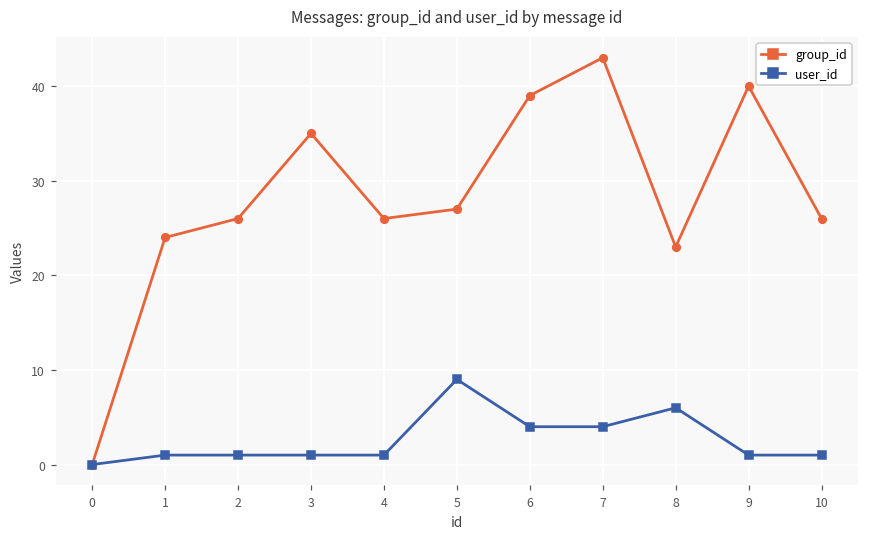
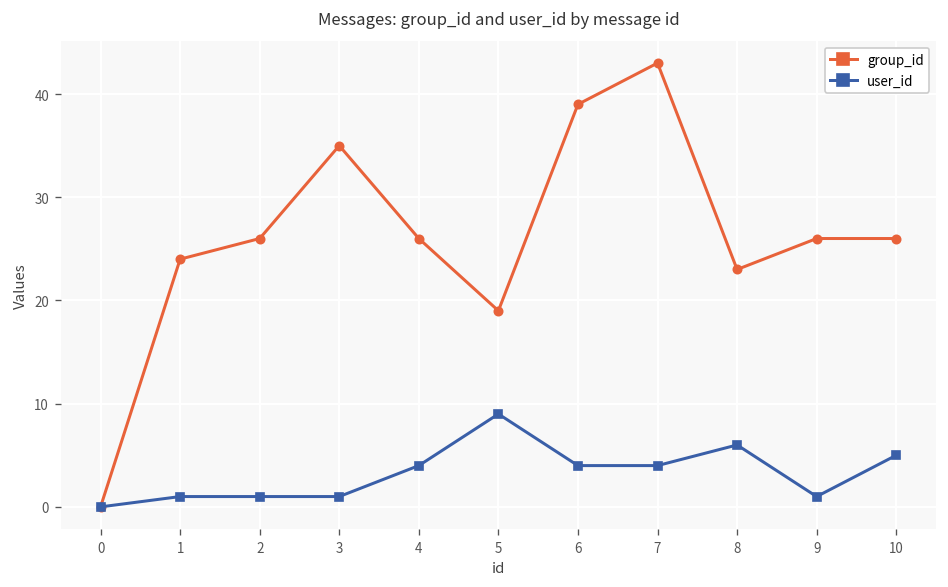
user_id, 4: 1 -> 4
group_id, 5: 27 -> 19
group_id, 9: 40 -> 26
user_id, 10: 1 -> 5
